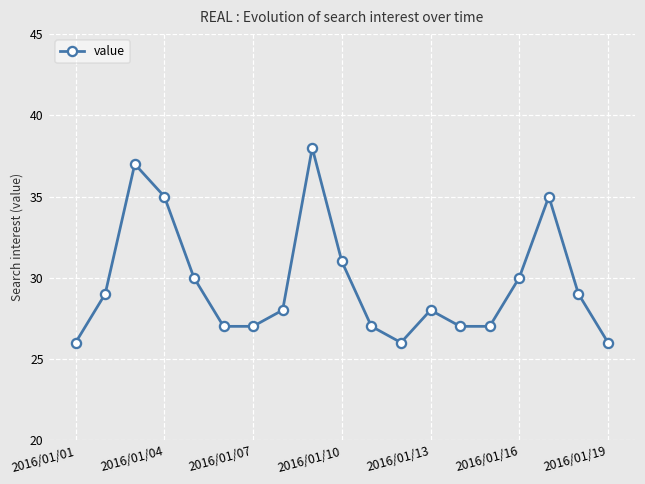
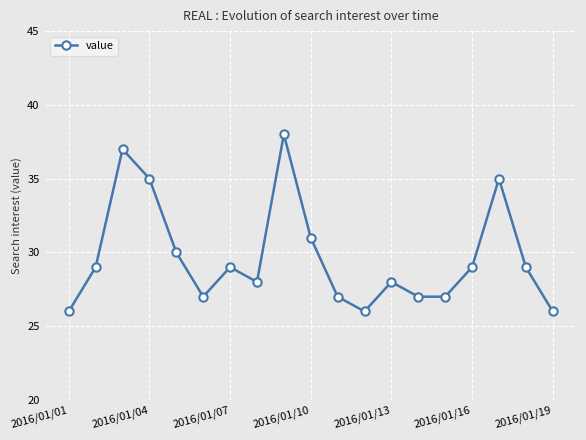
2016/01/07: 27 -> 29
2016/01/16: 30 -> 29
